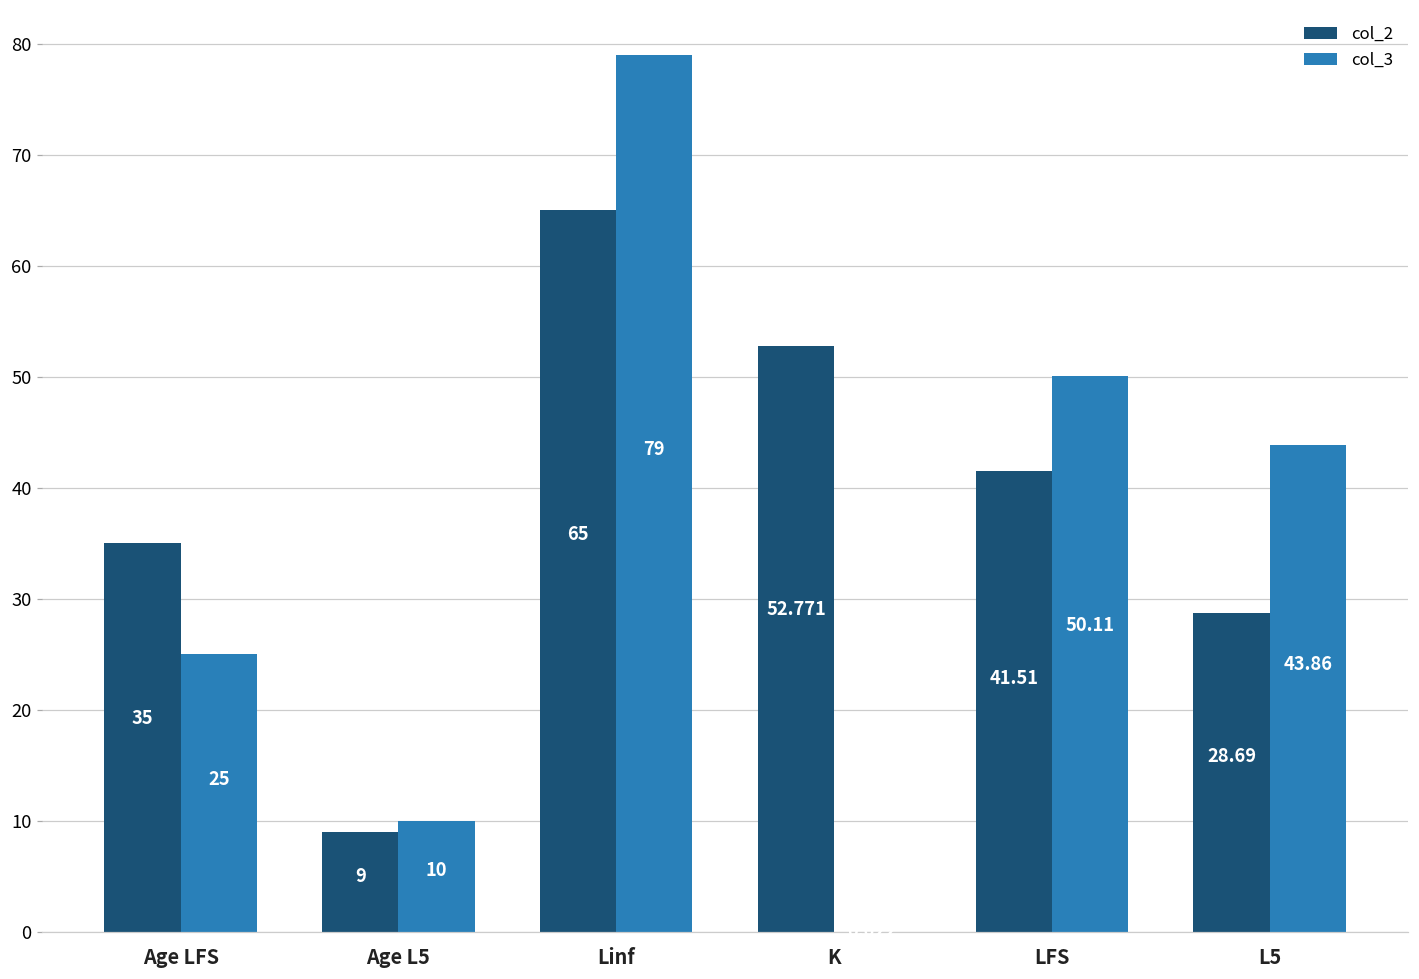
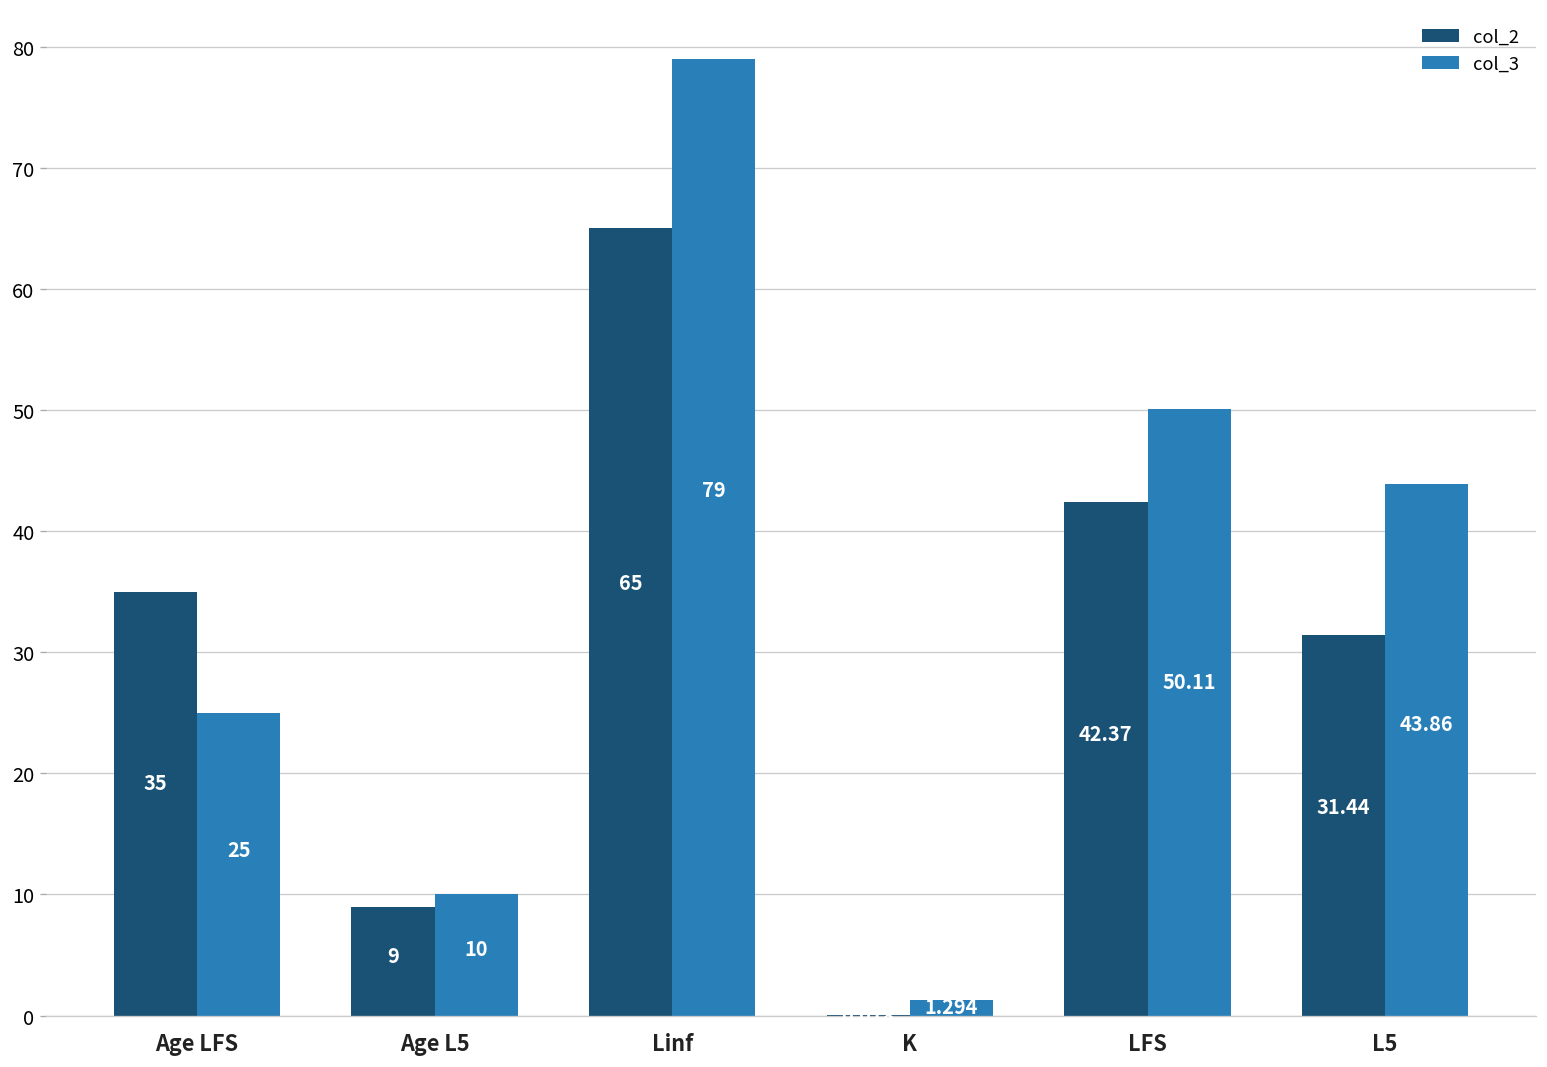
col_2, K: 52.8 -> 0.0
col_3, K: 0.0 -> 1.3
col_2, LFS: 41.51 -> 42.37
col_2, L5: 28.69 -> 31.44
